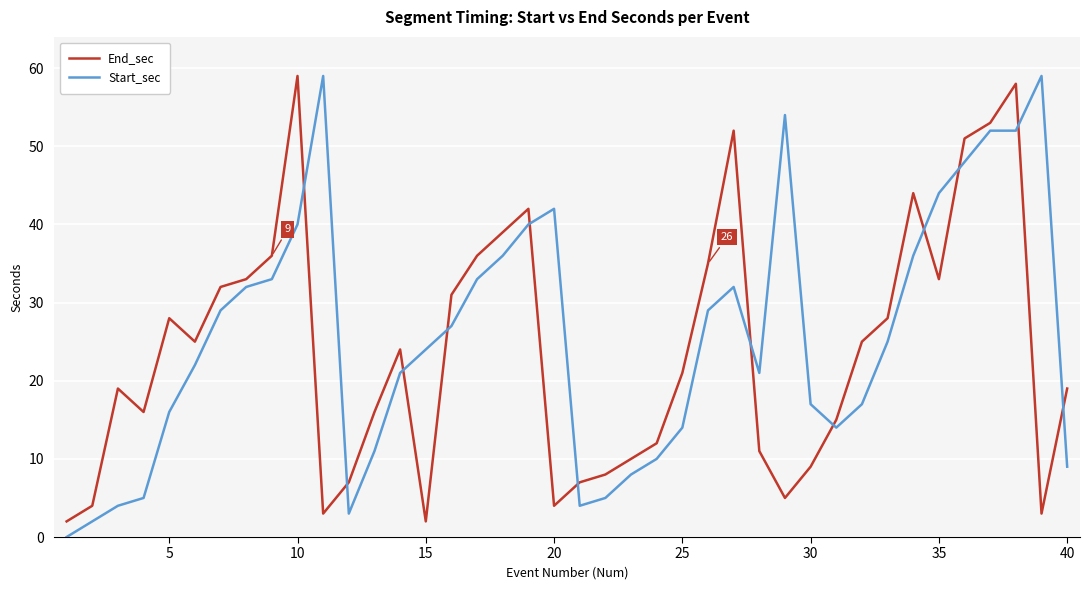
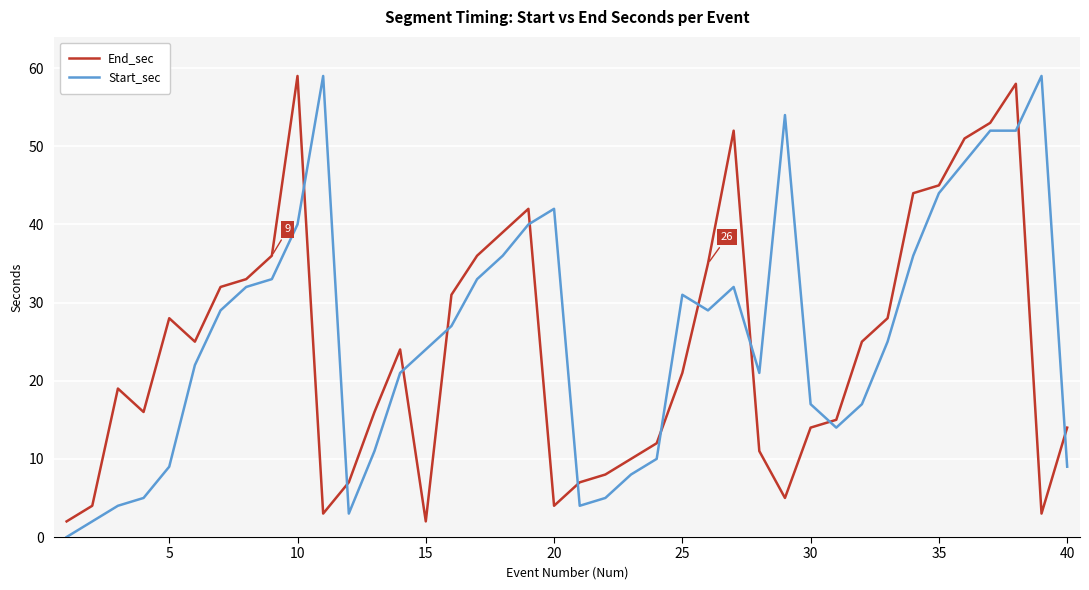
Start_sec, 5: 16 -> 9
Start_sec, 25: 14 -> 31
End_sec, 30: 9 -> 14
End_sec, 35: 33 -> 45
End_sec, 40: 19 -> 14
